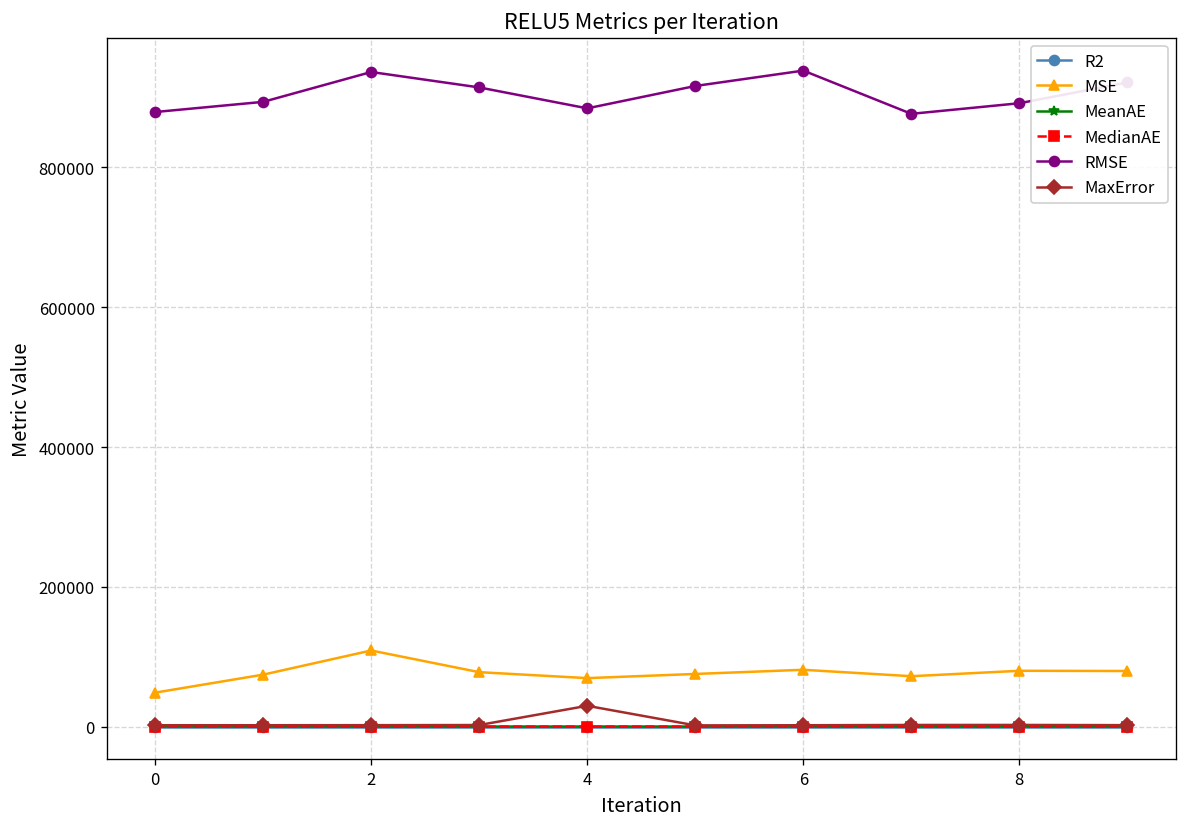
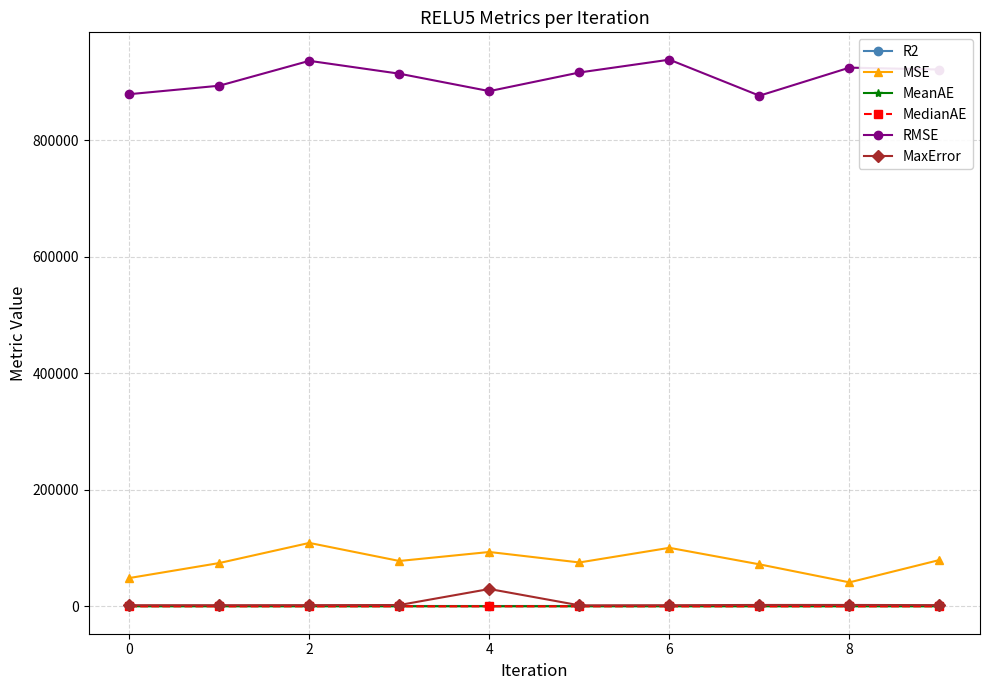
MSE, 4: 70000 -> 90000
MSE, 6: 80000 -> 100000
MSE, 8: 80000 -> 40000
RMSE, 8: 890000 -> 920000
